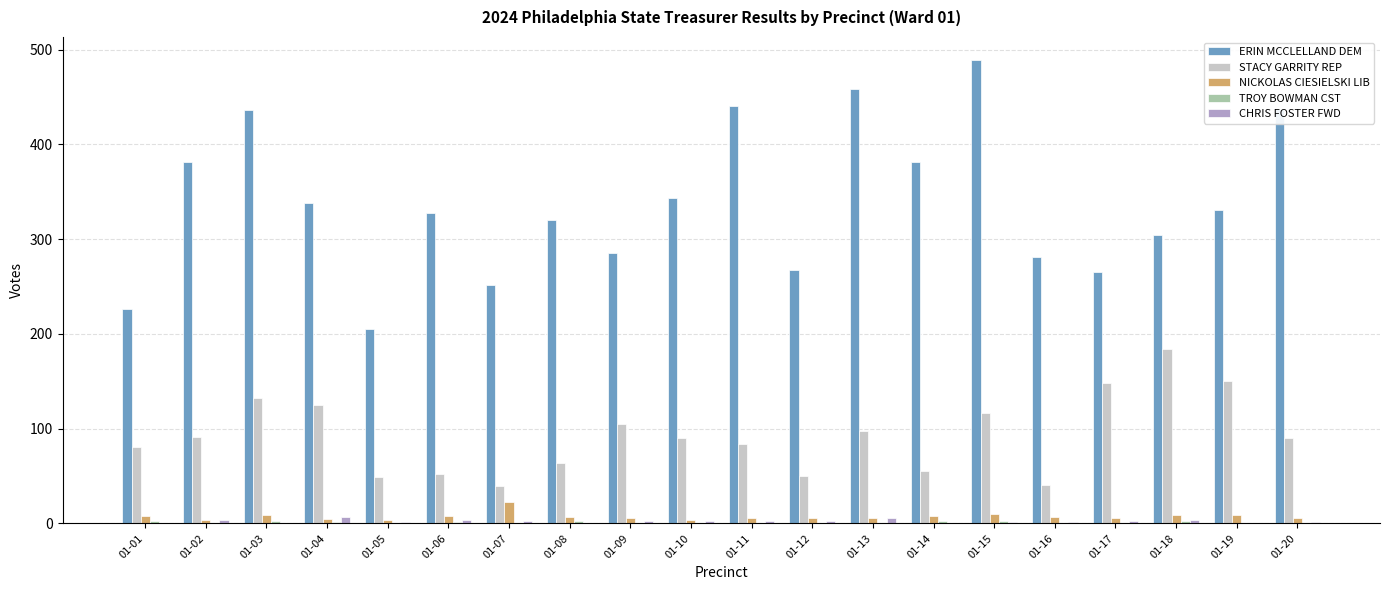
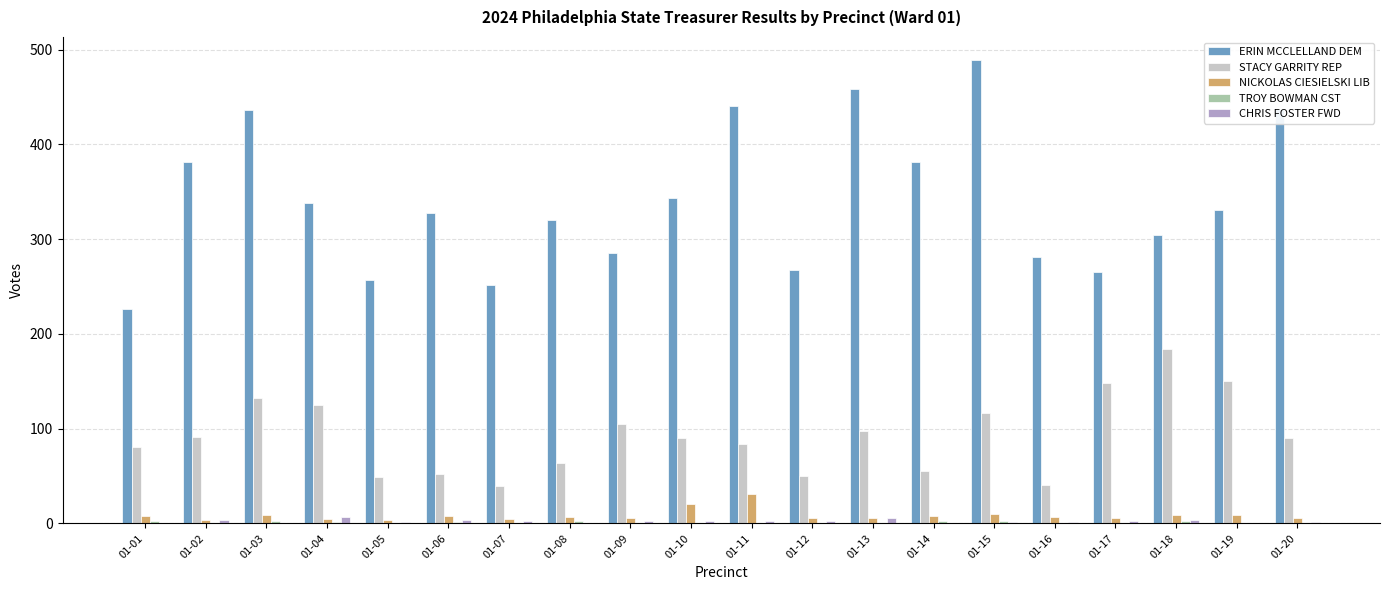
ERIN MCCLELLAND DEM, 01-05: 210 -> 260
NICKOLAS CIESIELSKI LIB, 01-07: 20 -> 10
NICKOLAS CIESIELSKI LIB, 01-10: 0 -> 20
NICKOLAS CIESIELSKI LIB, 01-11: 10 -> 30
